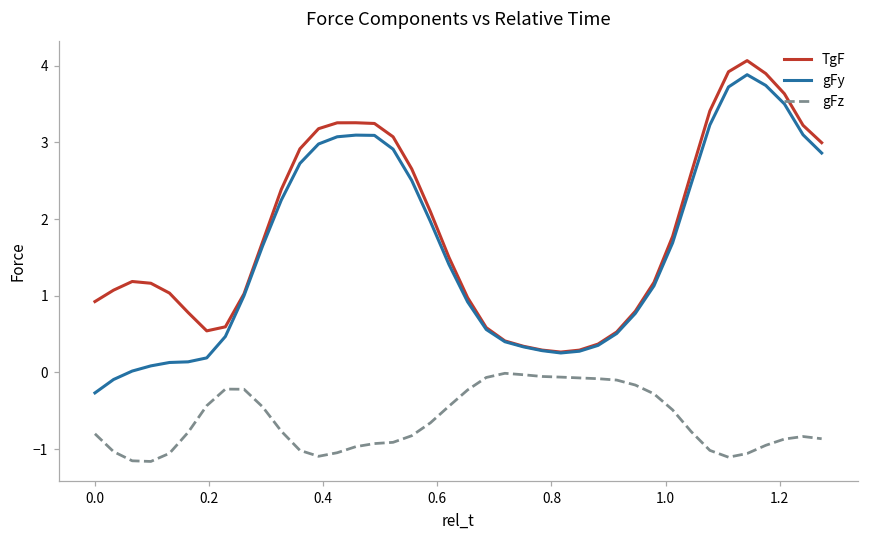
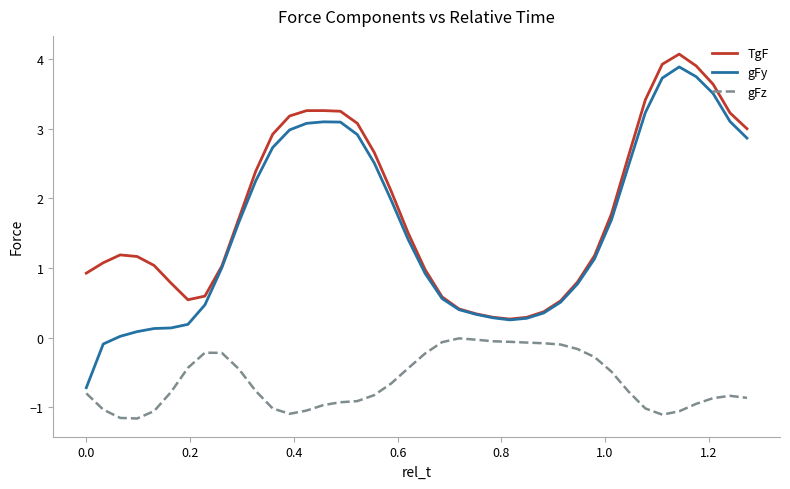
gFy, 0.0: -0.3 -> -0.7
